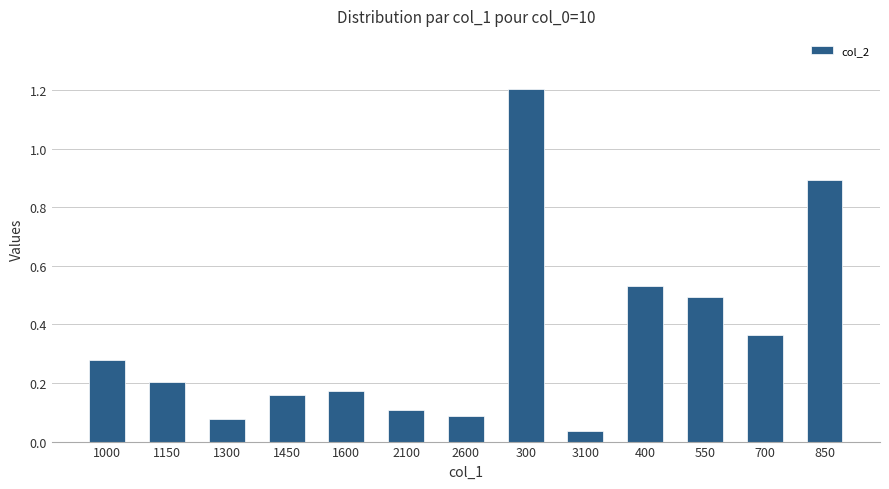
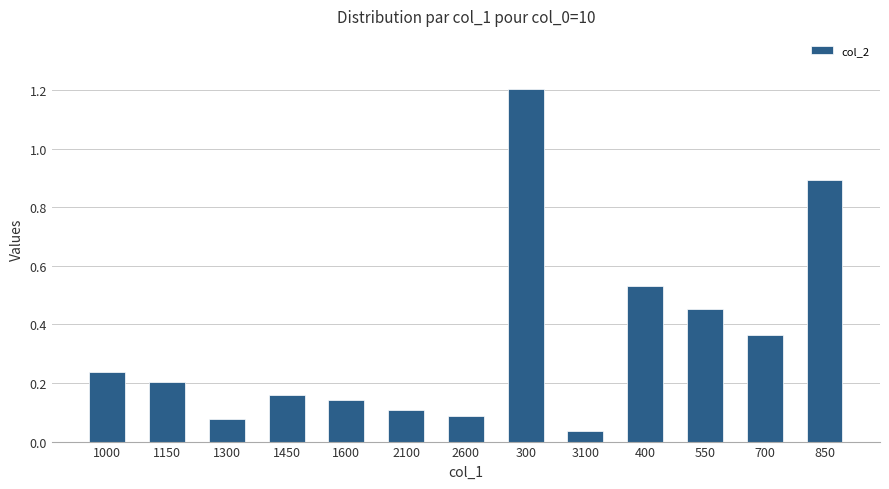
1000: 0.28 -> 0.24
1600: 0.17 -> 0.14
550: 0.49 -> 0.45
